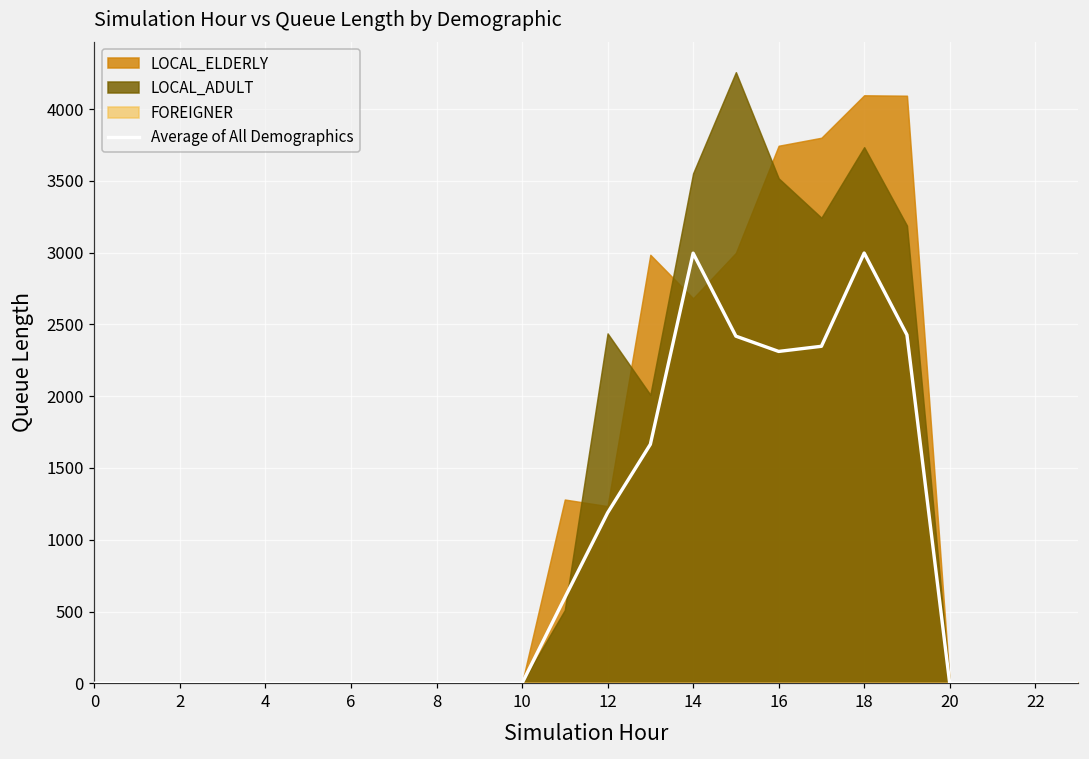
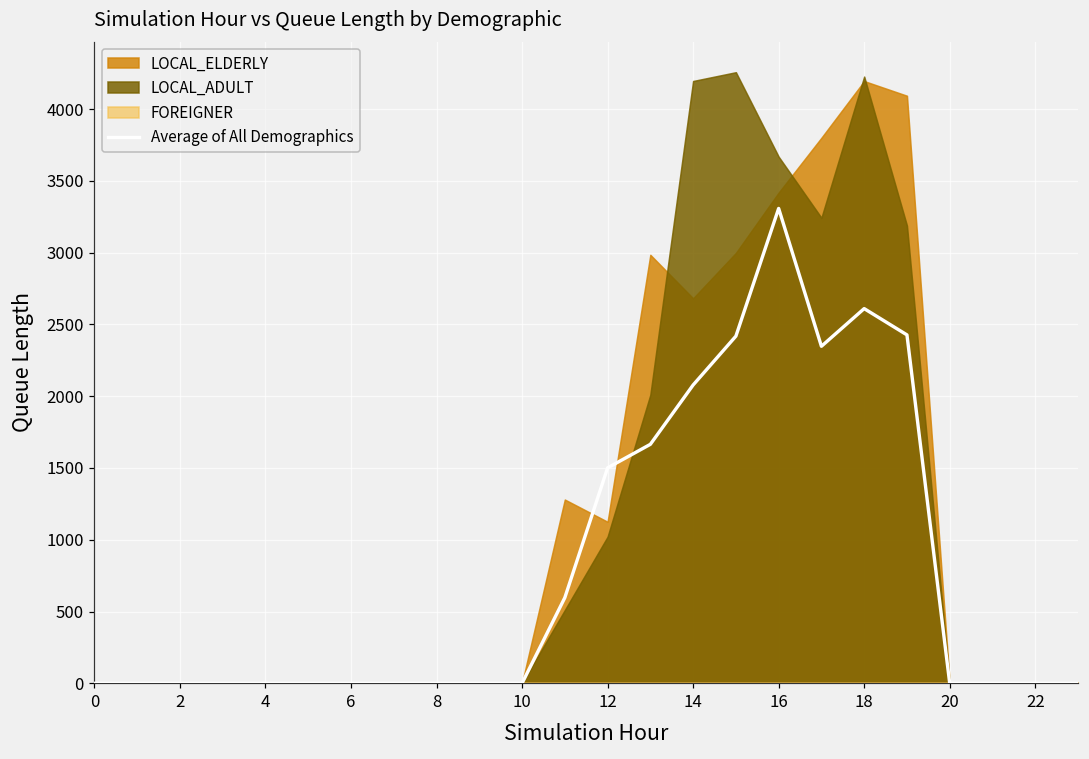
Average of All Demographics, 12: 1190 -> 1500
LOCAL_ELDERLY, 12: 1230 -> 1130
LOCAL_ADULT, 12: 2440 -> 1020
Average of All Demographics, 14: 3000 -> 2080
LOCAL_ADULT, 14: 3550 -> 4200
Average of All Demographics, 16: 2310 -> 3310
LOCAL_ELDERLY, 16: 3740 -> 3420
LOCAL_ADULT, 16: 3520 -> 3670
Average of All Demographics, 18: 3000 -> 2610
LOCAL_ELDERLY, 18: 4100 -> 4200
LOCAL_ADULT, 18: 3740 -> 4230
